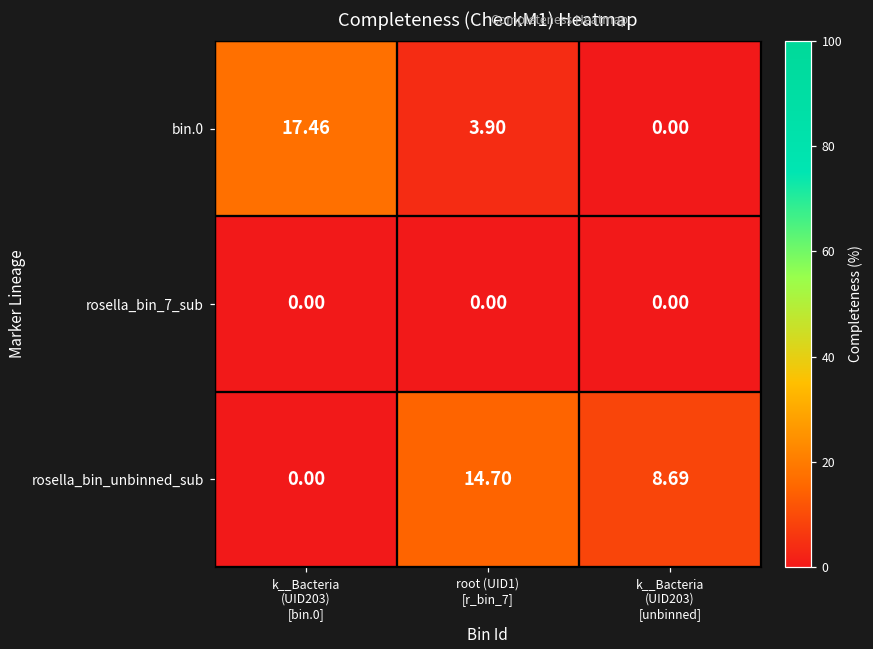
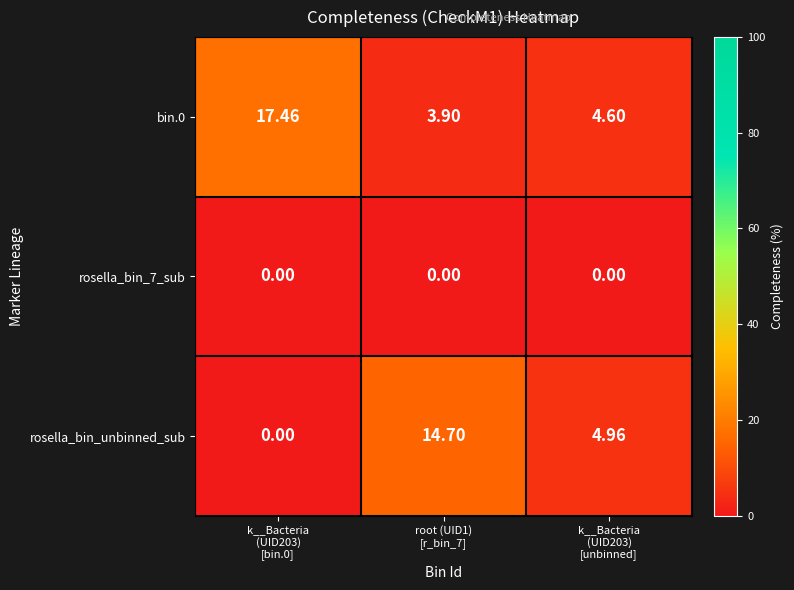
bin.0, k__Bacteria (UID203) [unbinned]: 0.00 -> 4.60
rosella_bin_unbinned_sub, k__Bacteria (UID203) [unbinned]: 8.69 -> 4.96
